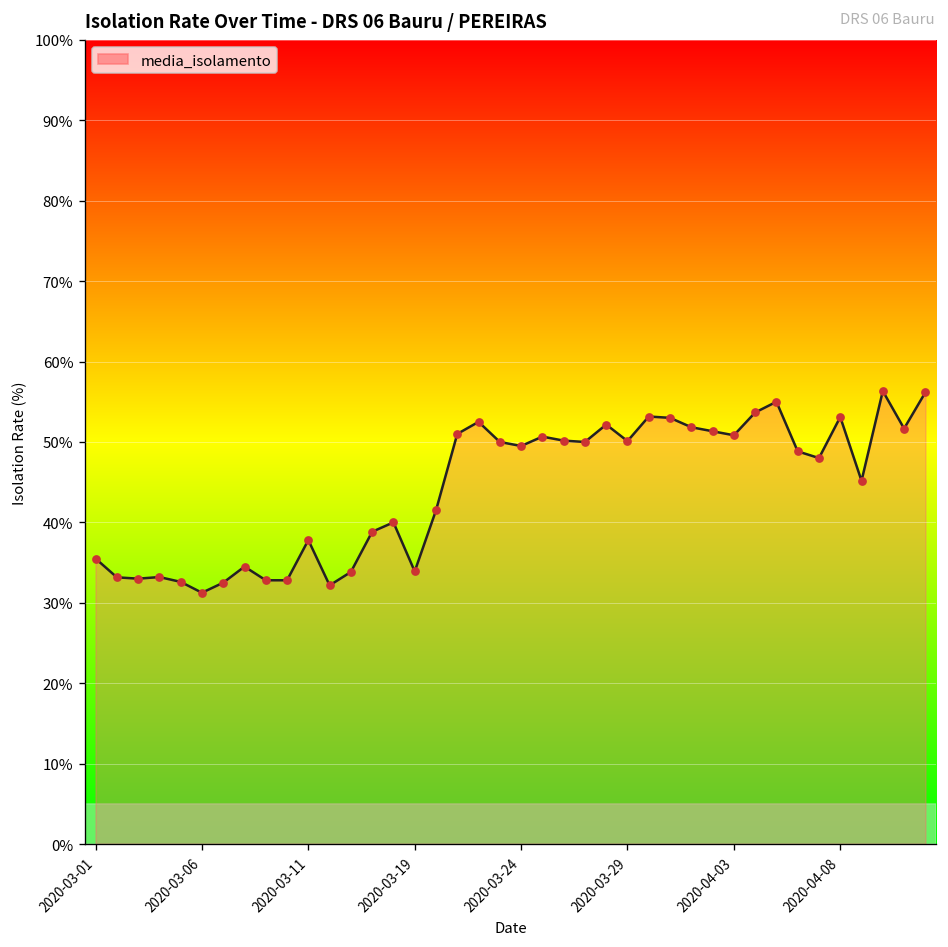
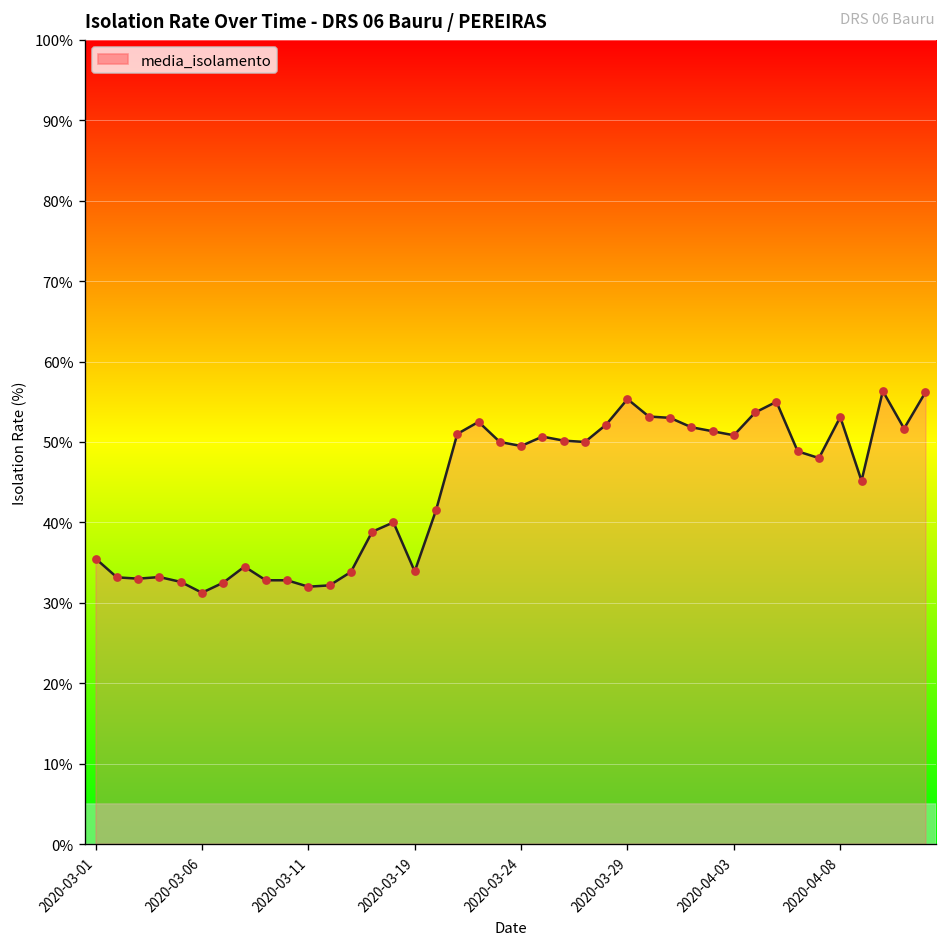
2020-03-11: 38% -> 32%
2020-03-29: 50% -> 55%
